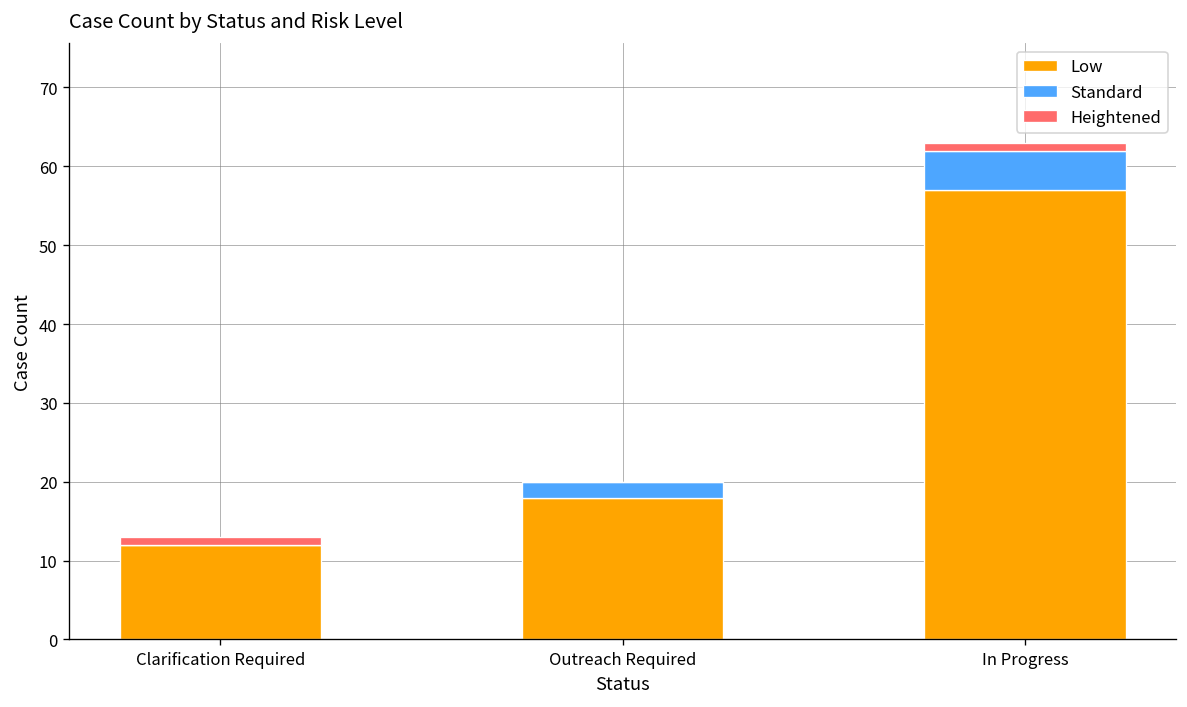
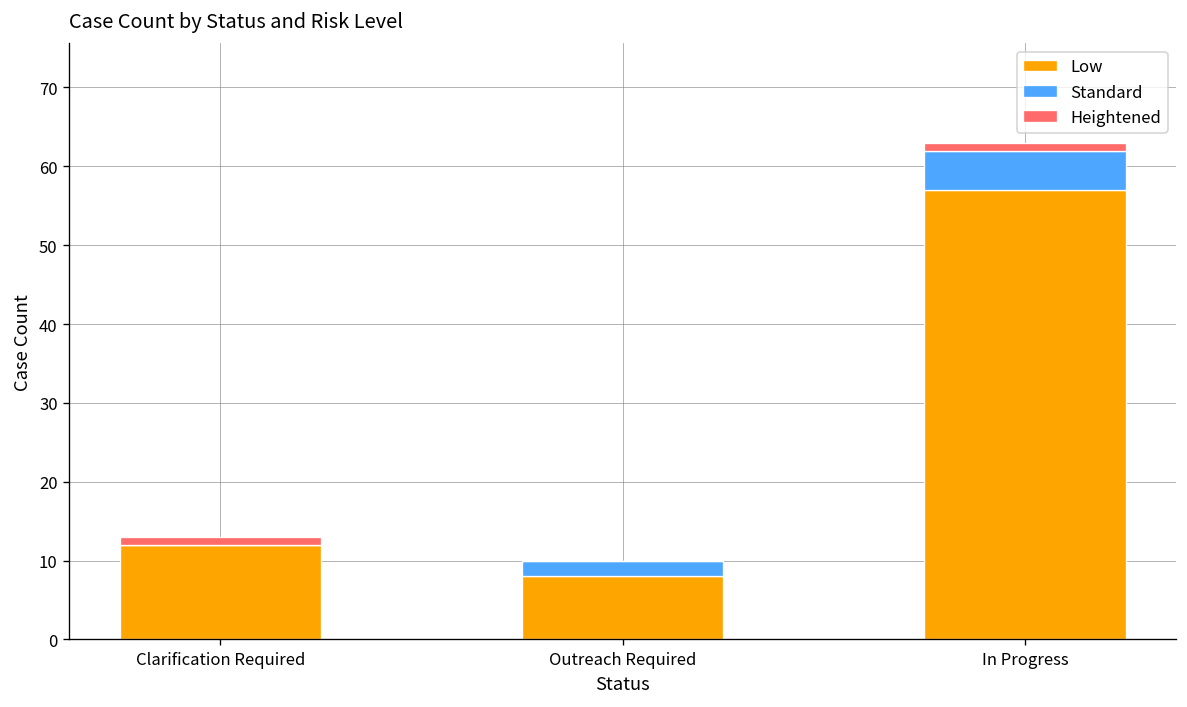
Low, Outreach Required: 18 -> 8
